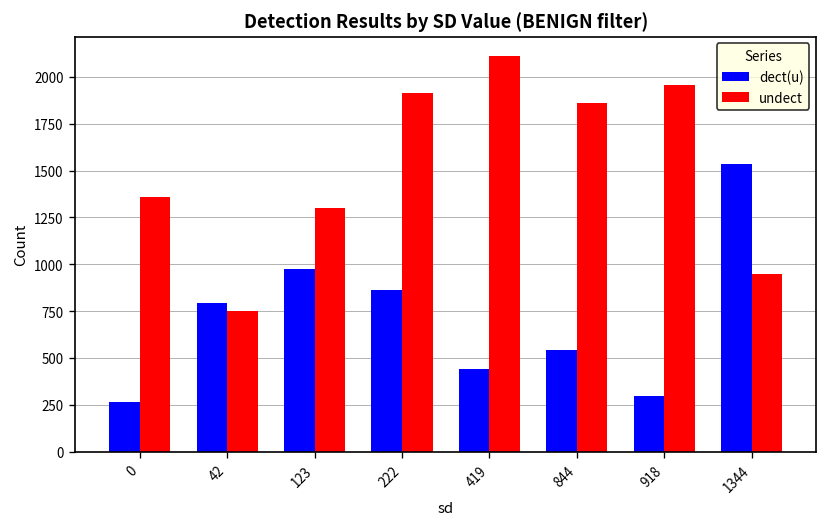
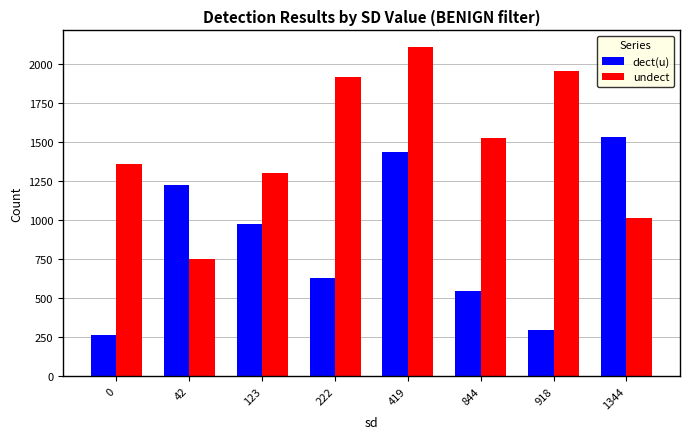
dect(u), 42: 790 -> 1230
dect(u), 222: 860 -> 630
dect(u), 419: 440 -> 1440
undect, 844: 1860 -> 1520
undect, 1344: 950 -> 1010
